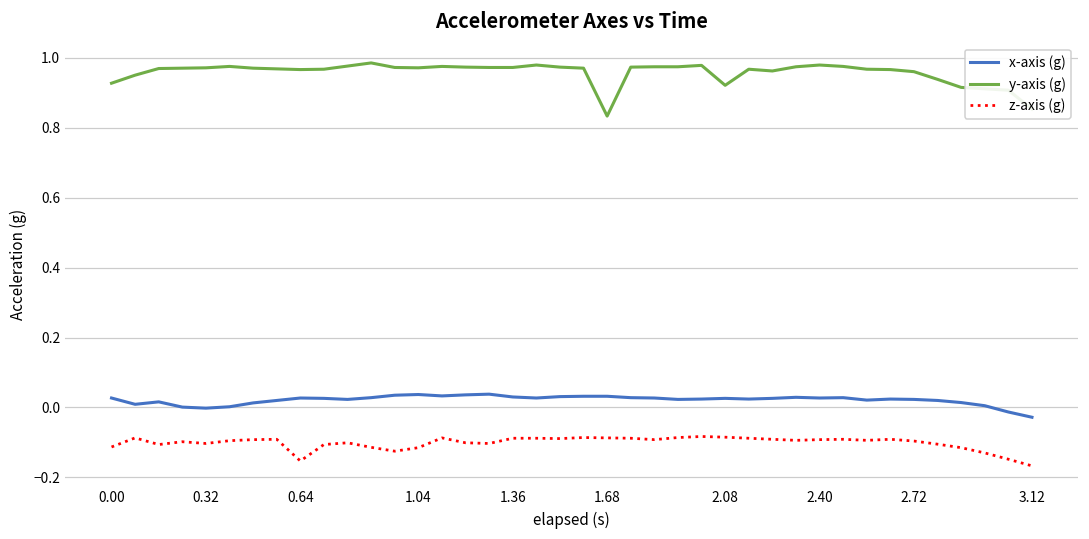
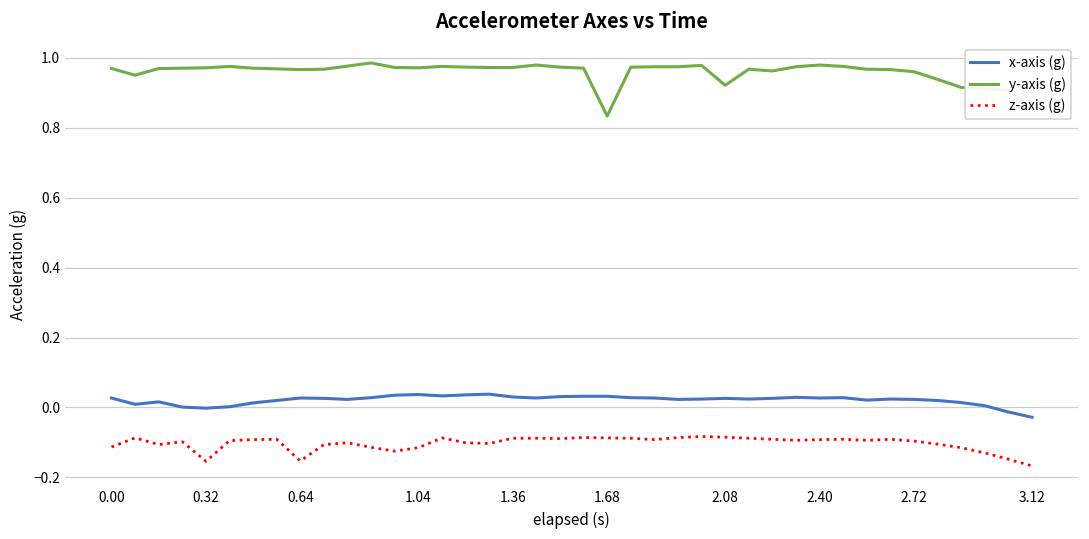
y-axis (g), 0.00: 0.93 -> 0.97
z-axis (g), 0.32: -0.10 -> -0.15
